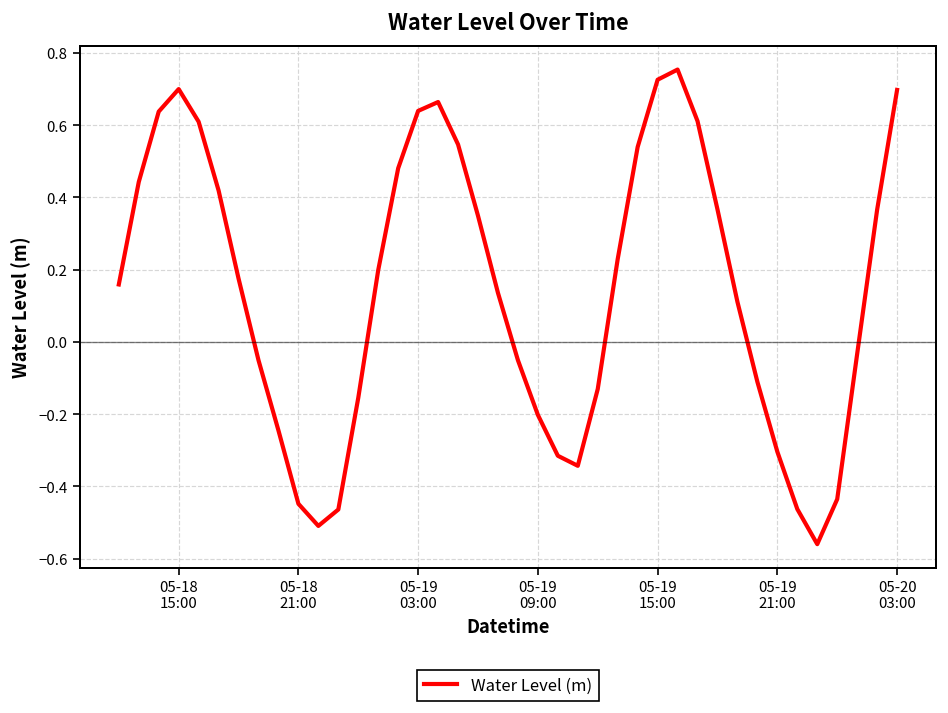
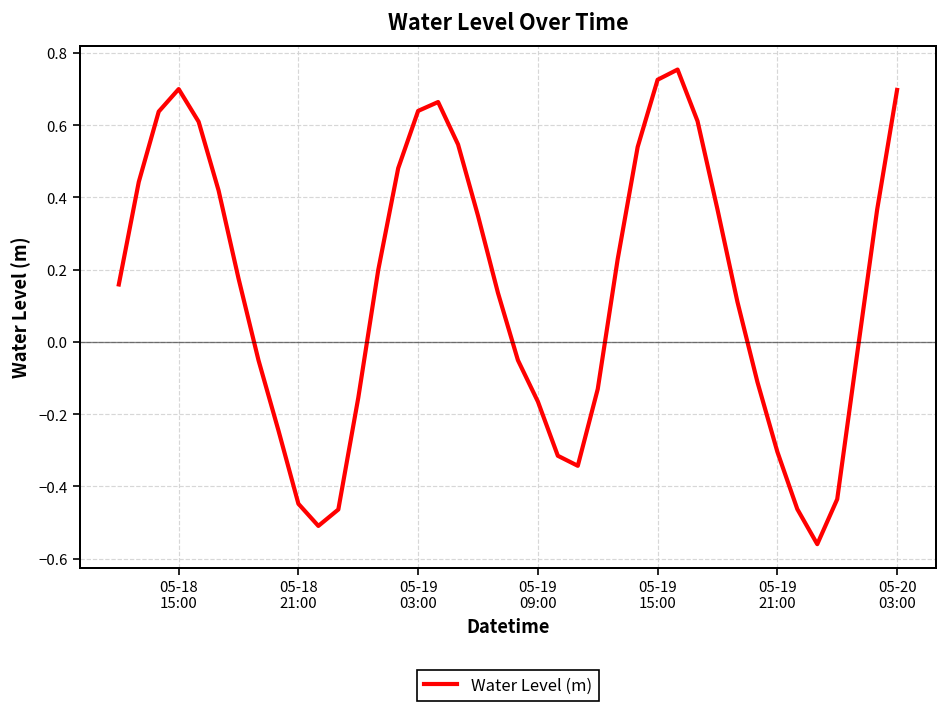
05-19 09:00: -0.20 -> -0.17
